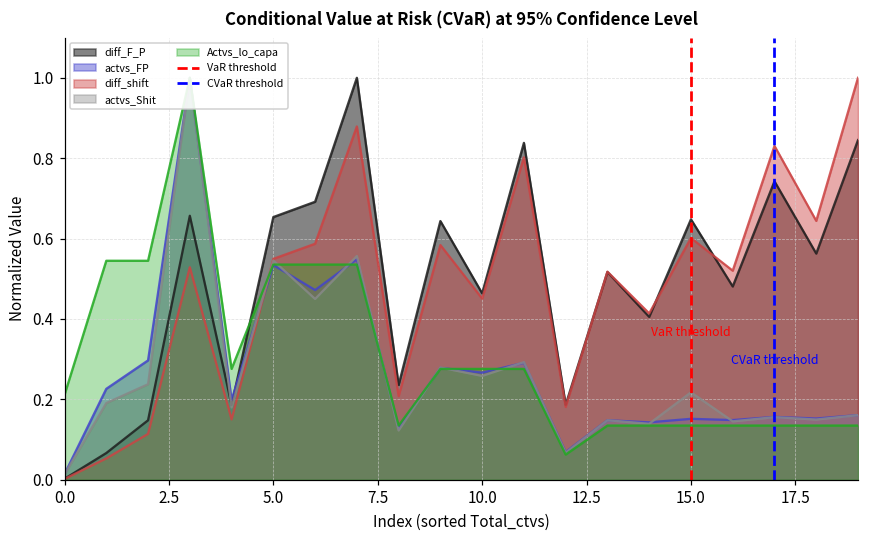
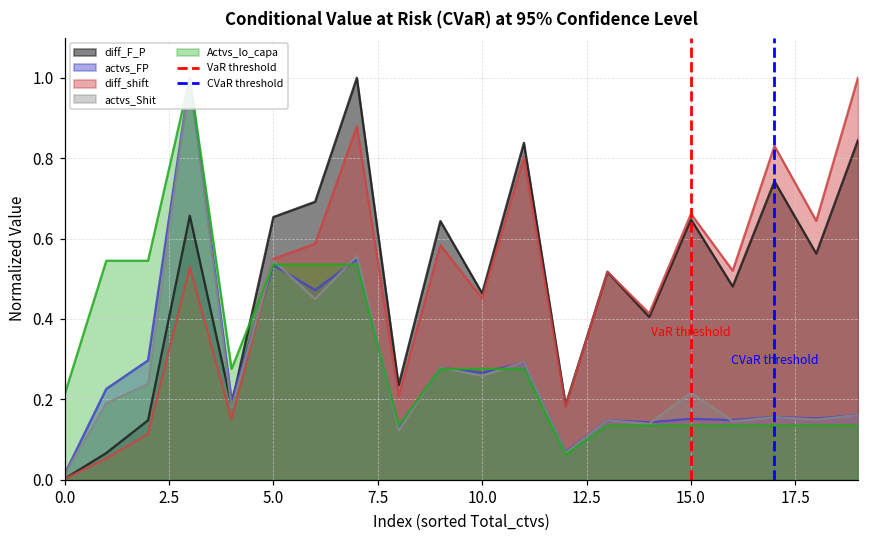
diff_shift, 15.0: 0.60 -> 0.66
